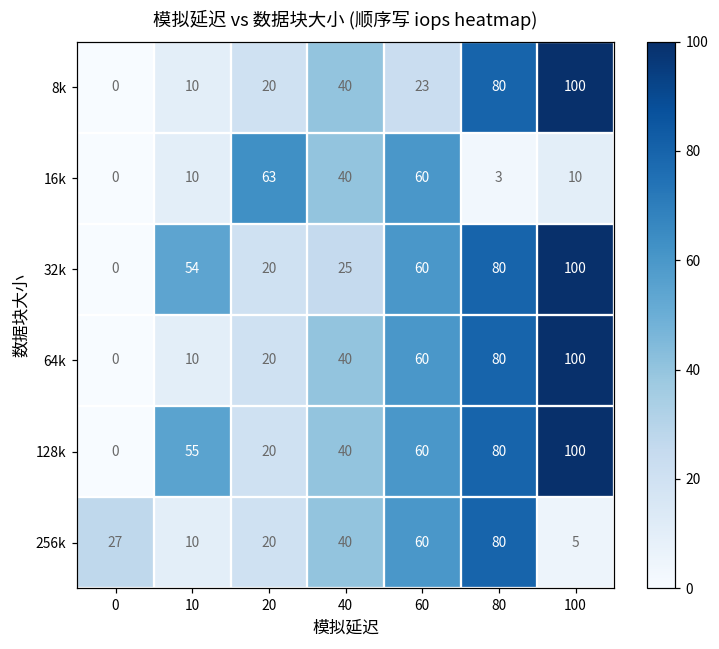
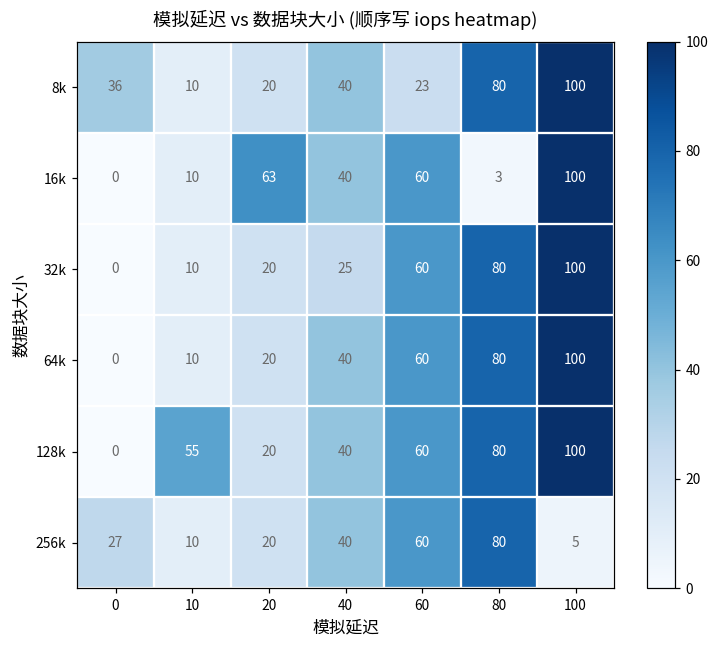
8k, 0: 0 -> 36
16k, 100: 10 -> 100
32k, 10: 54 -> 10
